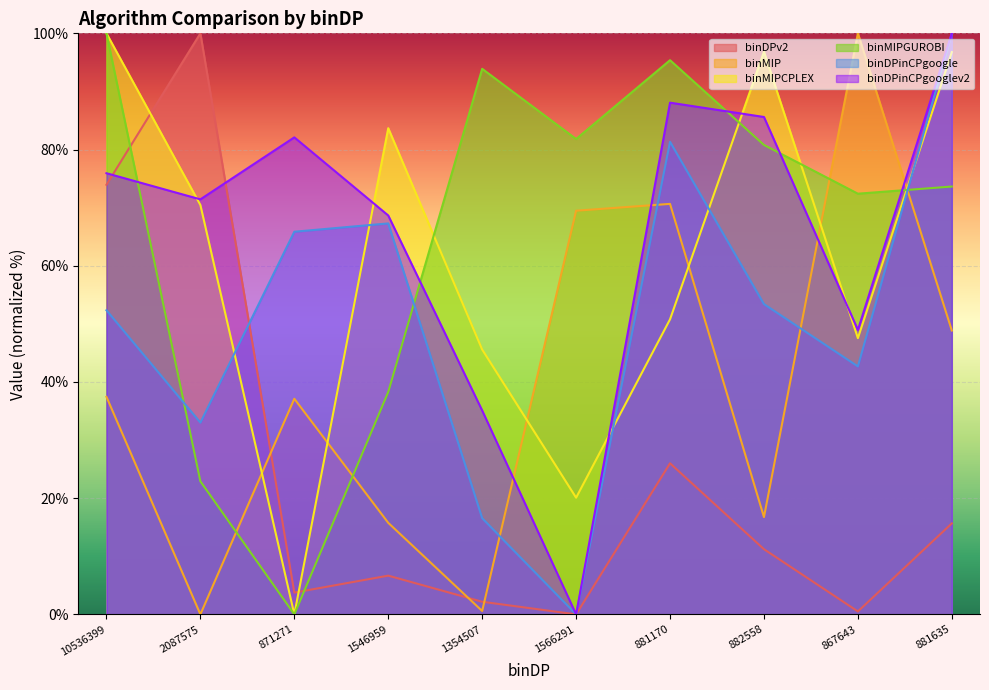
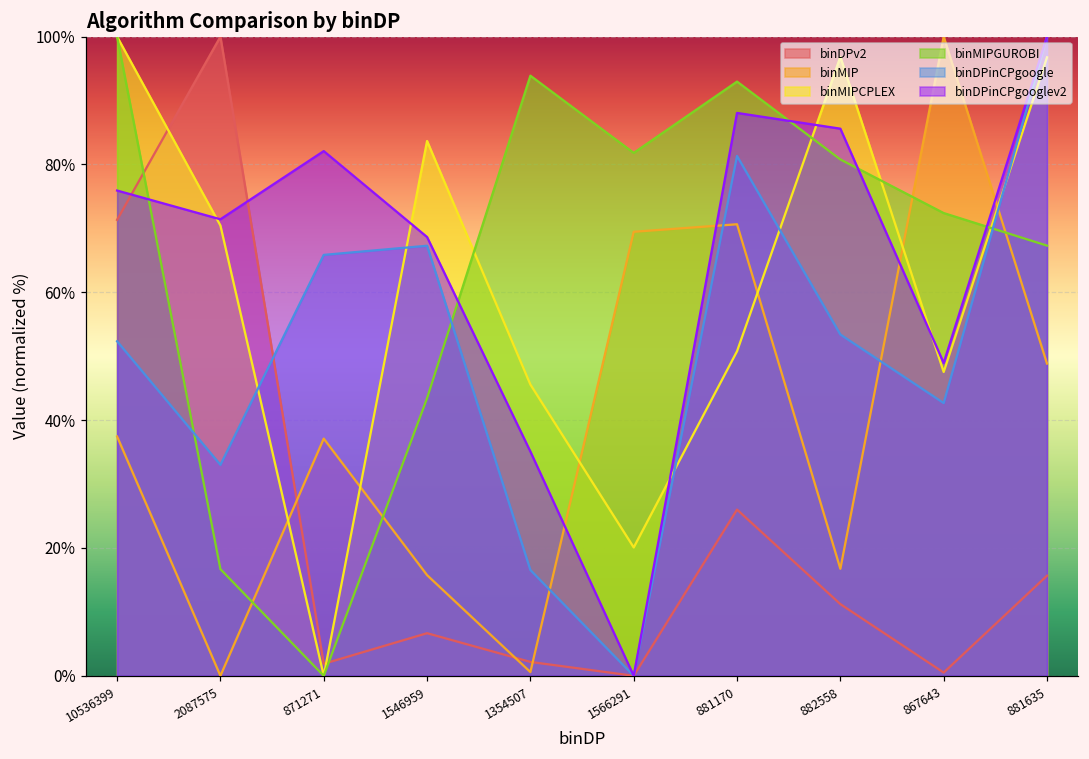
binDPv2, 10536399: 74% -> 71%
binMIPGUROBI, 2087575: 23% -> 17%
binDPv2, 871271: 4% -> 2%
binMIPGUROBI, 1546959: 38% -> 43%
binMIPGUROBI, 881170: 95% -> 93%
binMIPGUROBI, 881635: 74% -> 67%
